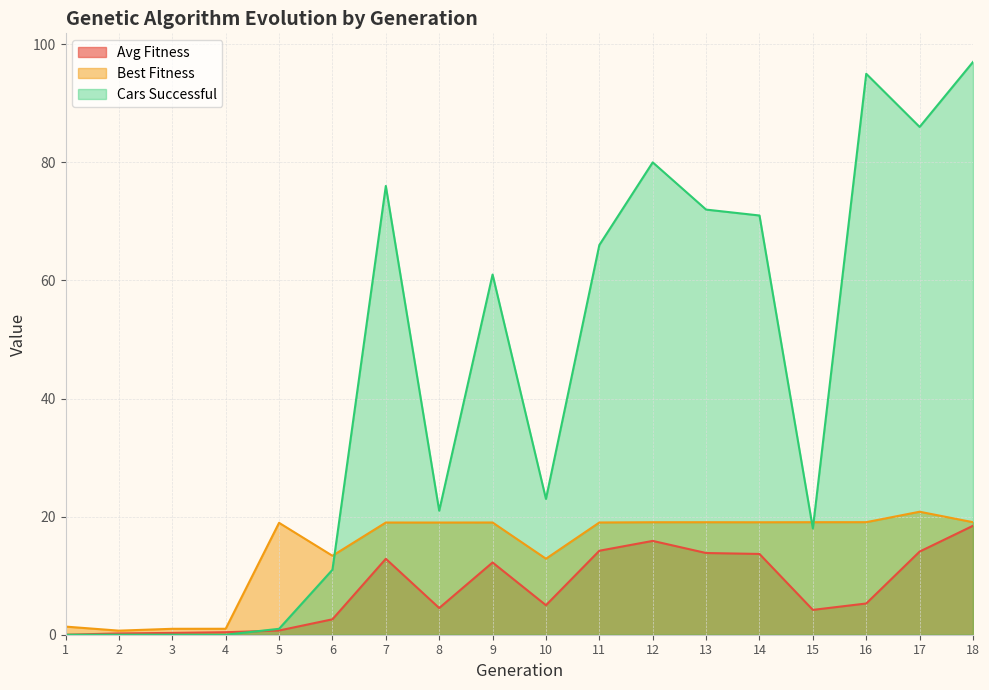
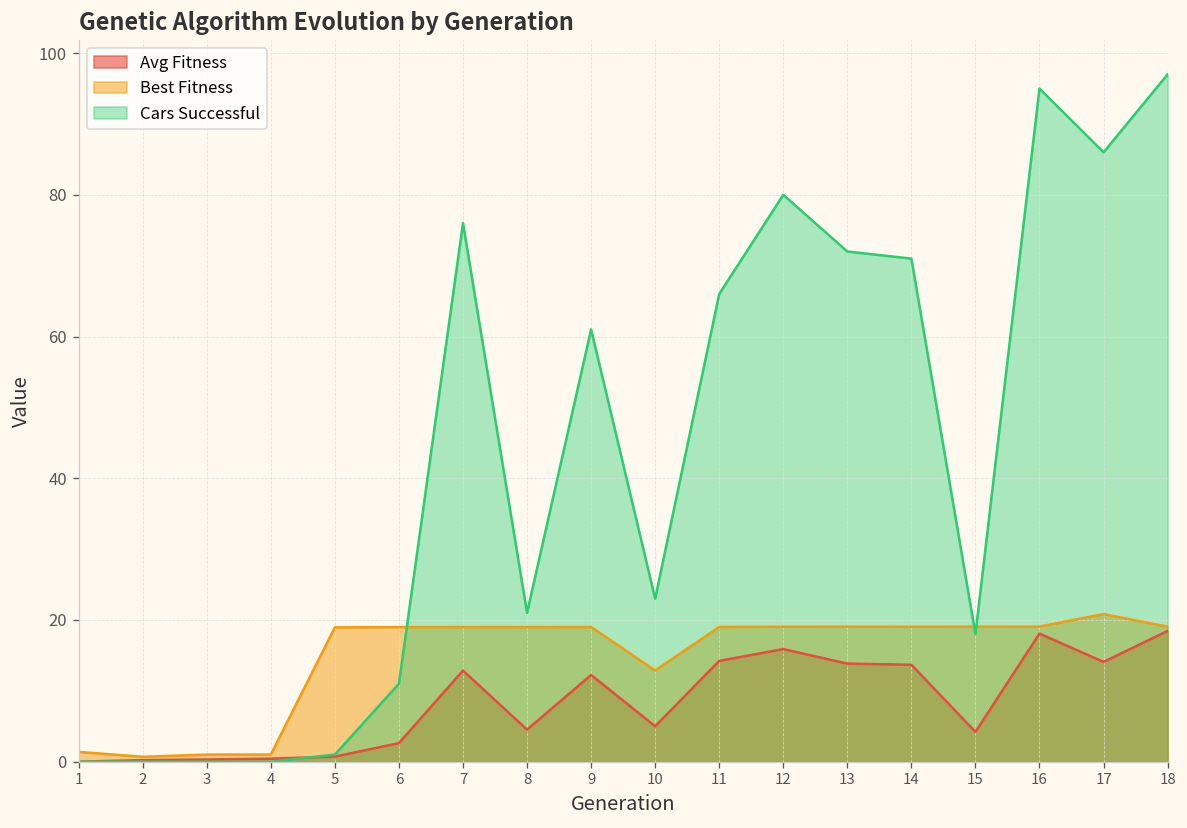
Best Fitness, 6: 13 -> 19
Avg Fitness, 16: 5 -> 18
